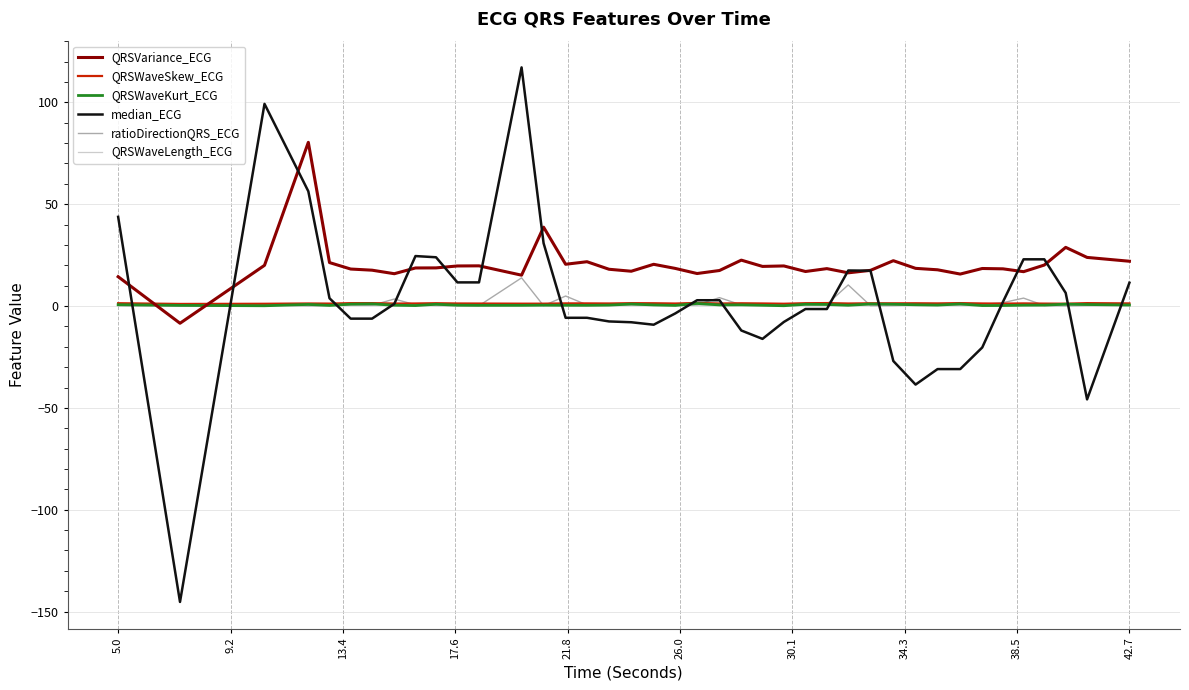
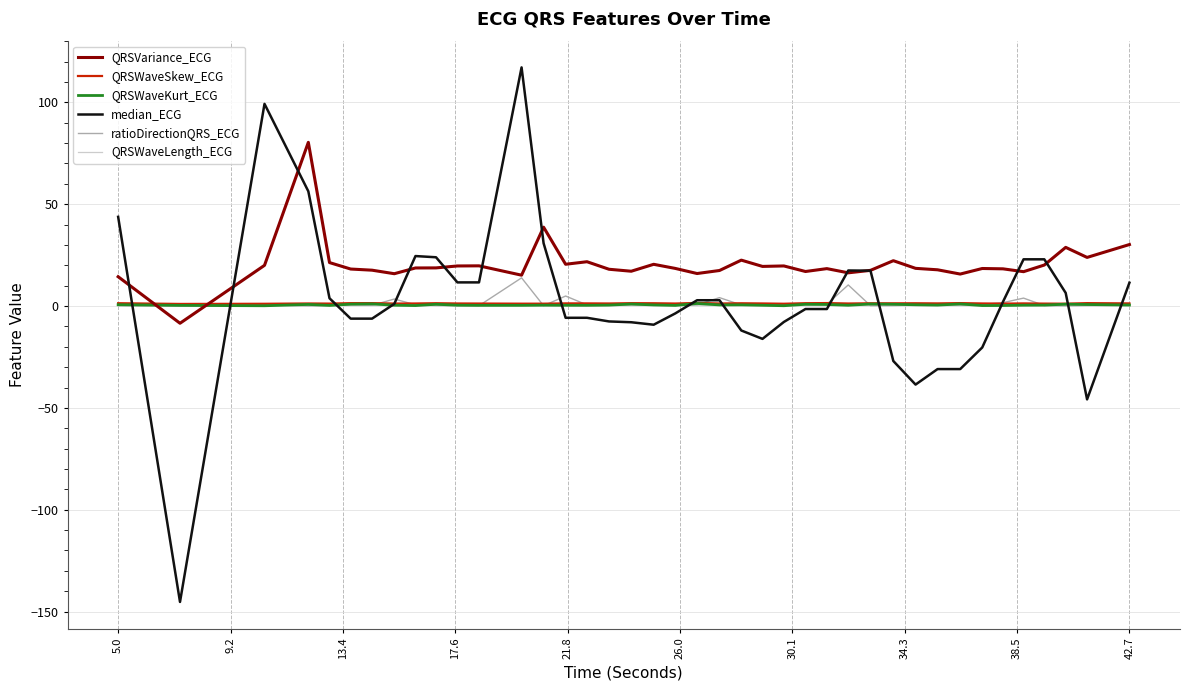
QRSVariance_ECG, 42.7: 22 -> 30
